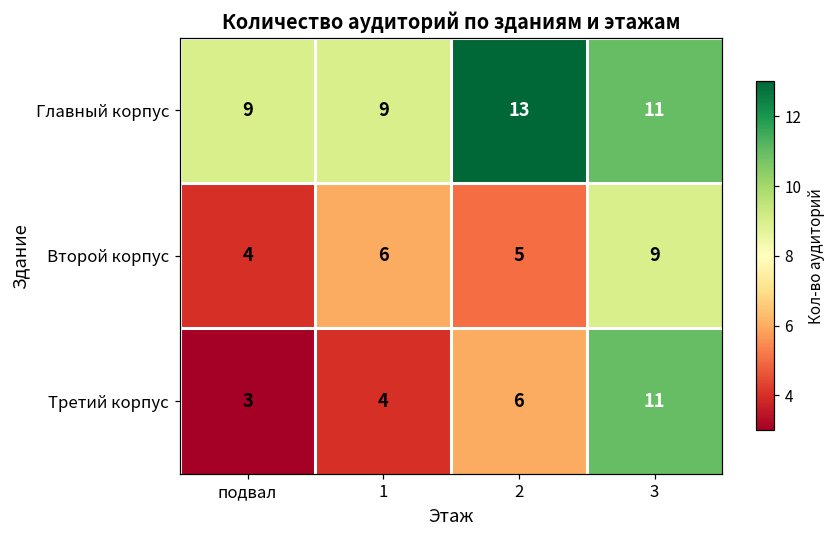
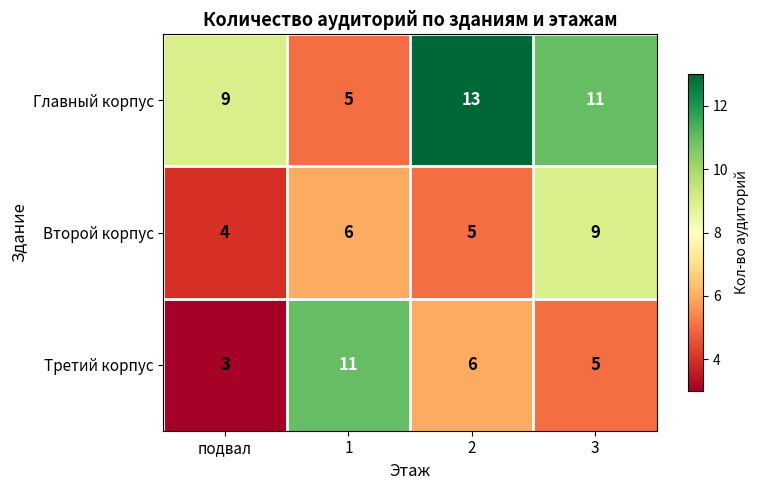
Главный корпус, 1: 9 -> 5
Третий корпус, 1: 4 -> 11
Третий корпус, 3: 11 -> 5
